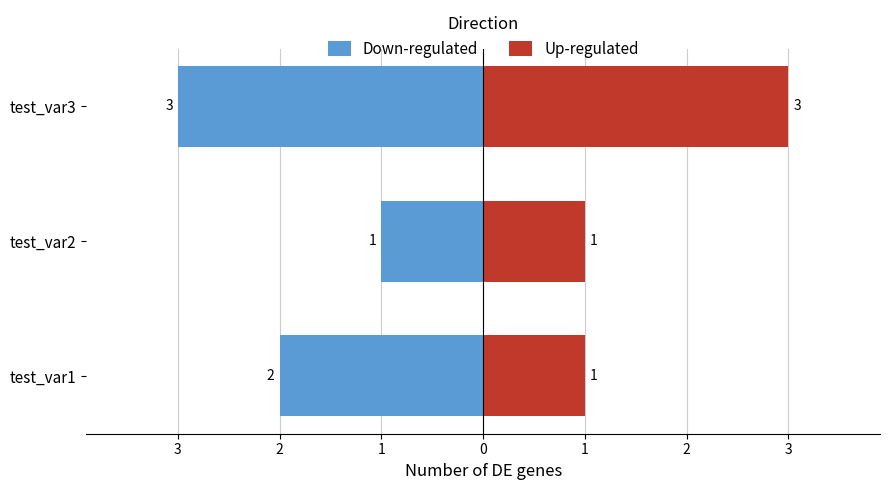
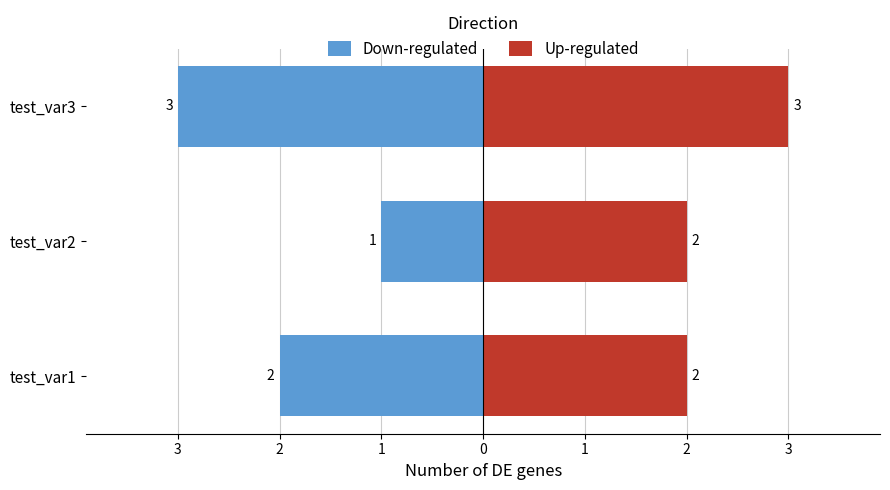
Up-regulated, test_var2: 1 -> 2
Up-regulated, test_var1: 1 -> 2
